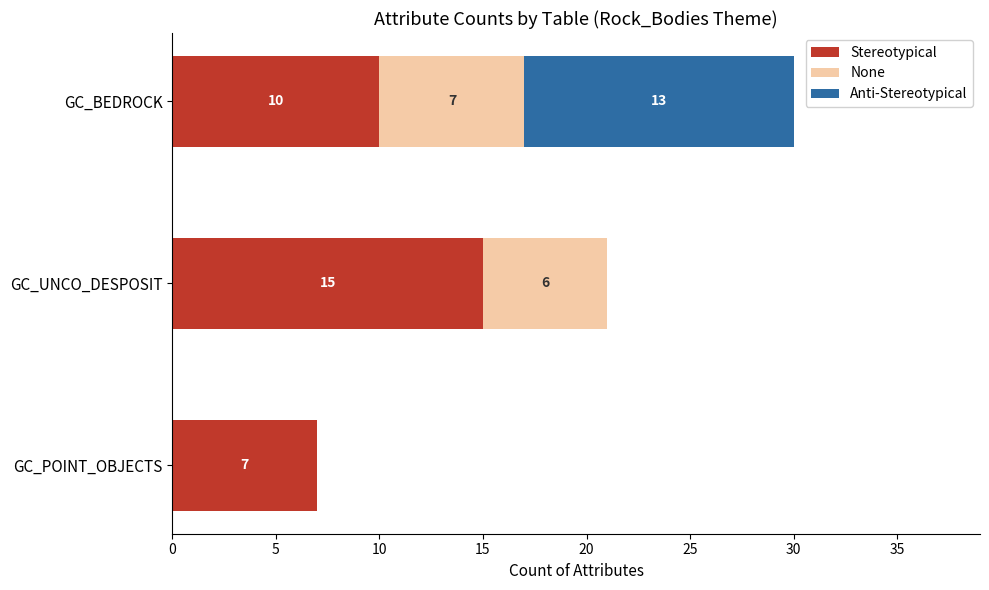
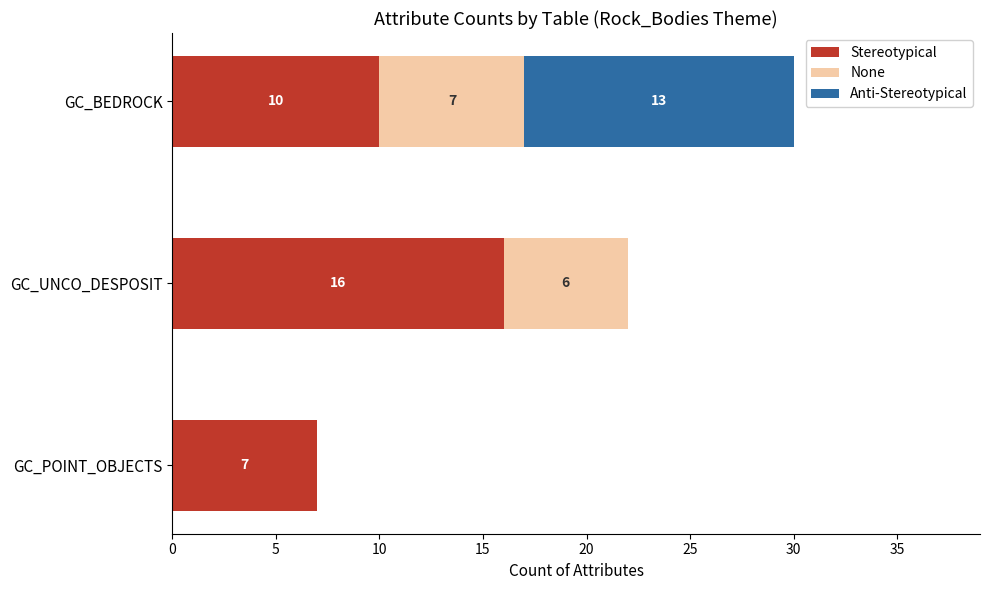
Stereotypical, GC_UNCO_DESPOSIT: 15 -> 16
